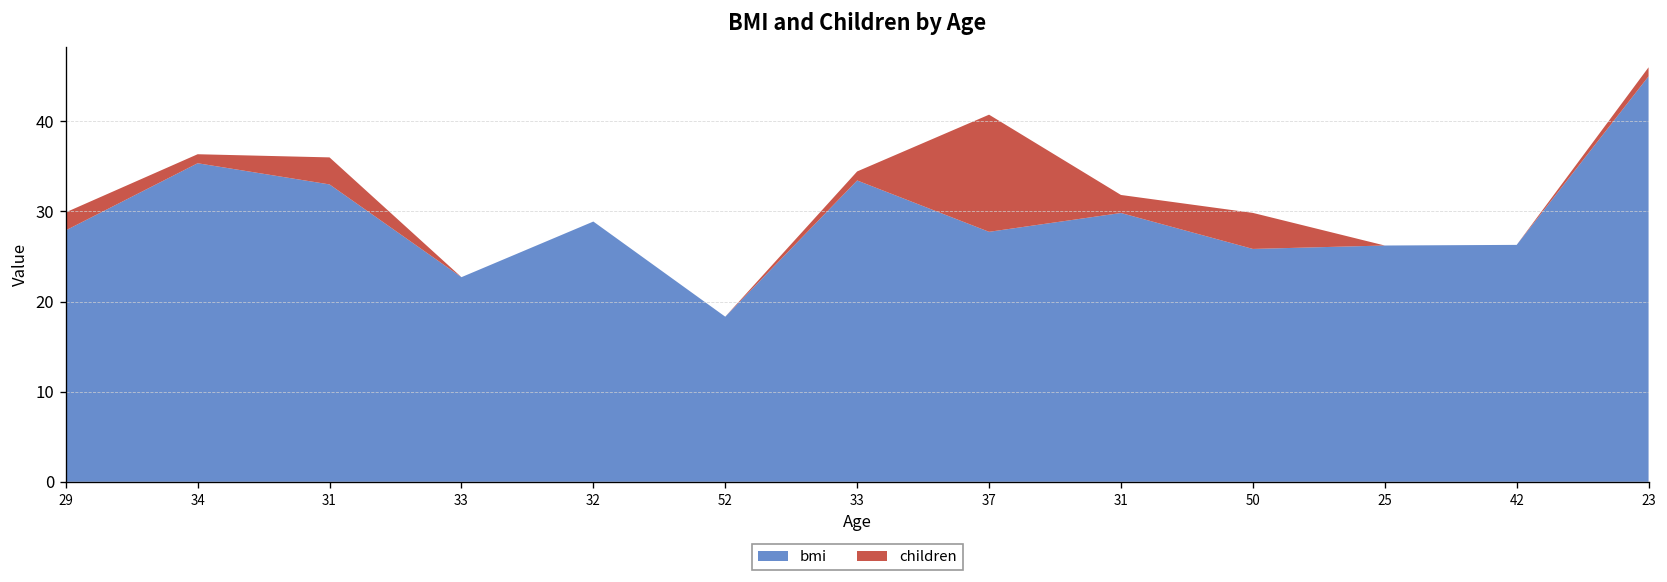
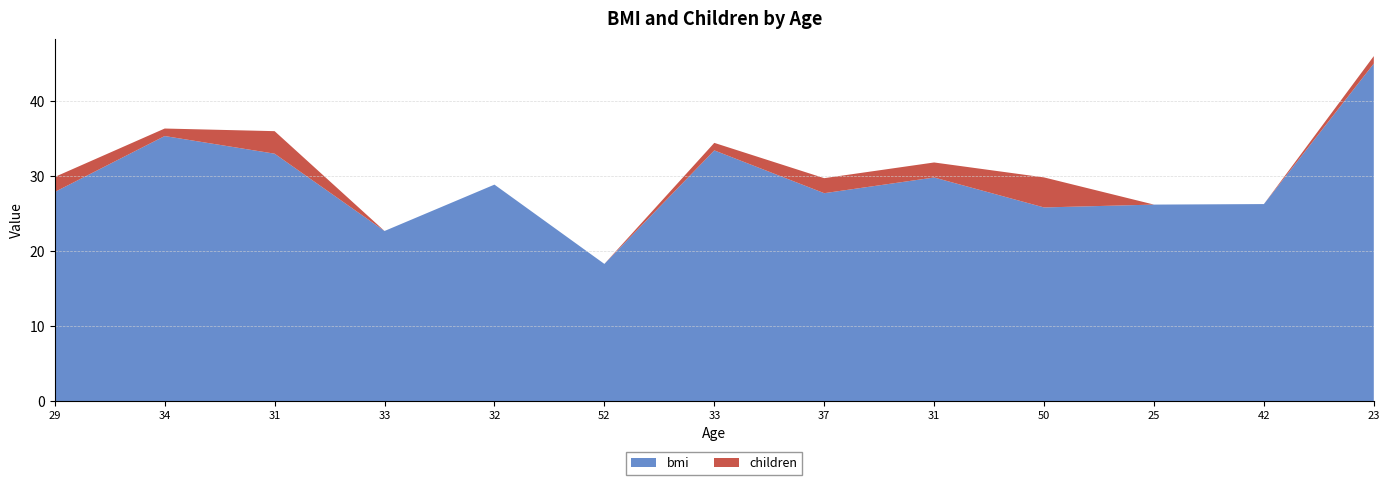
children, 37: 13 -> 2
